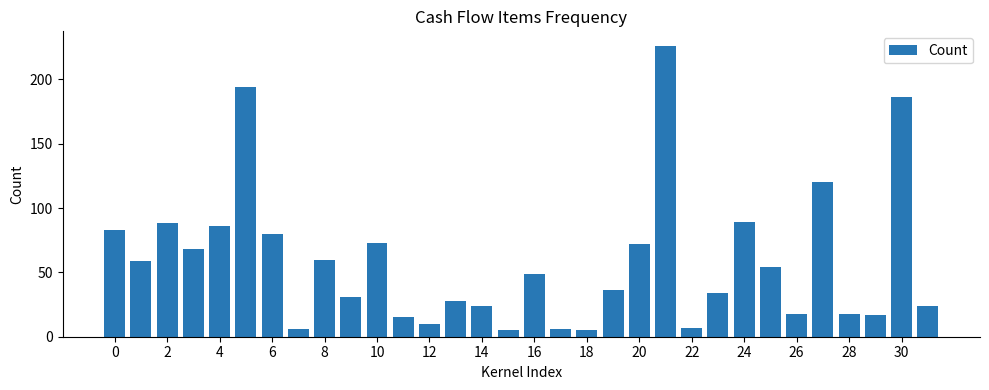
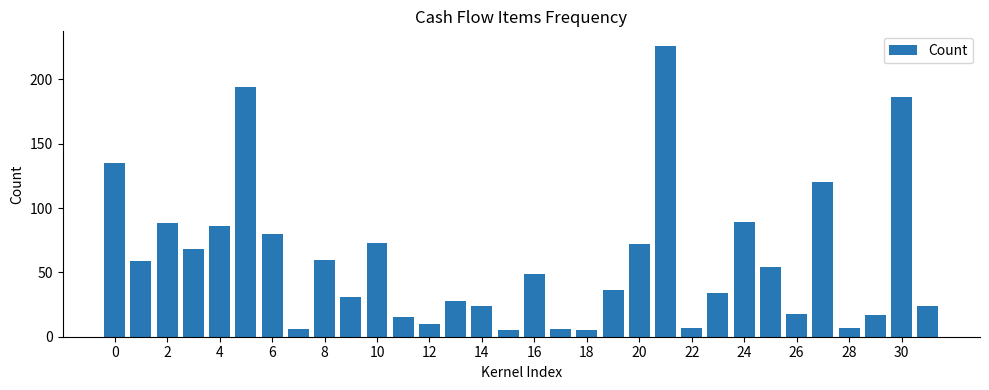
0: 83 -> 135
28: 18 -> 7
